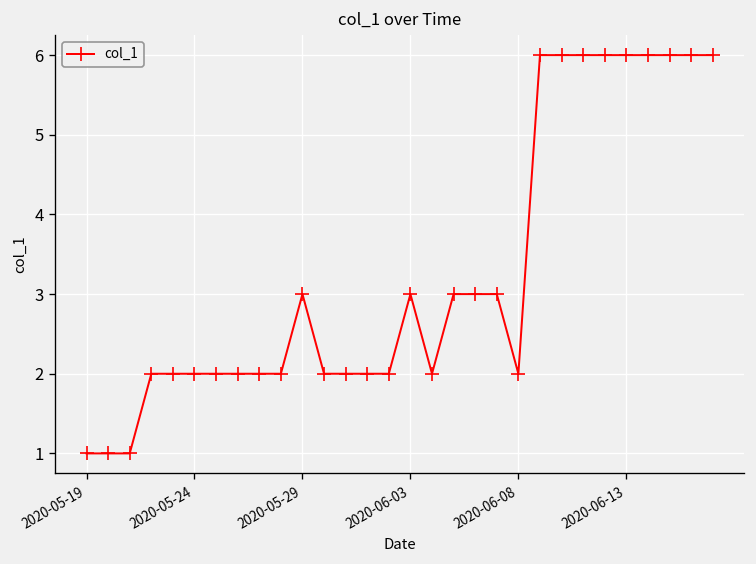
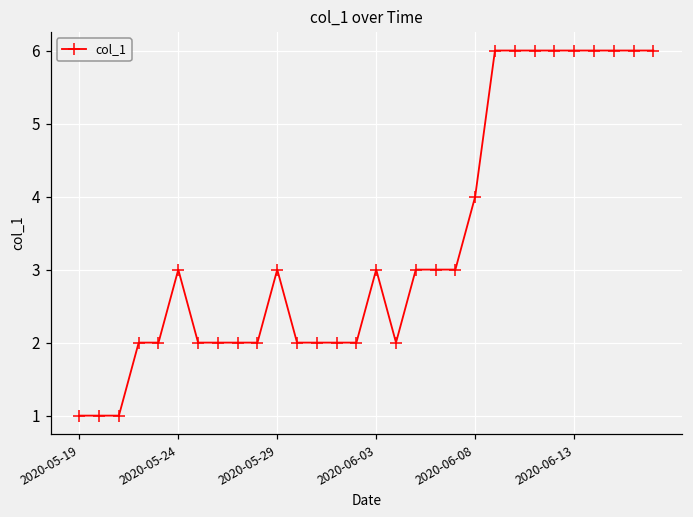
2020-05-24: 2 -> 3
2020-06-08: 2 -> 4
